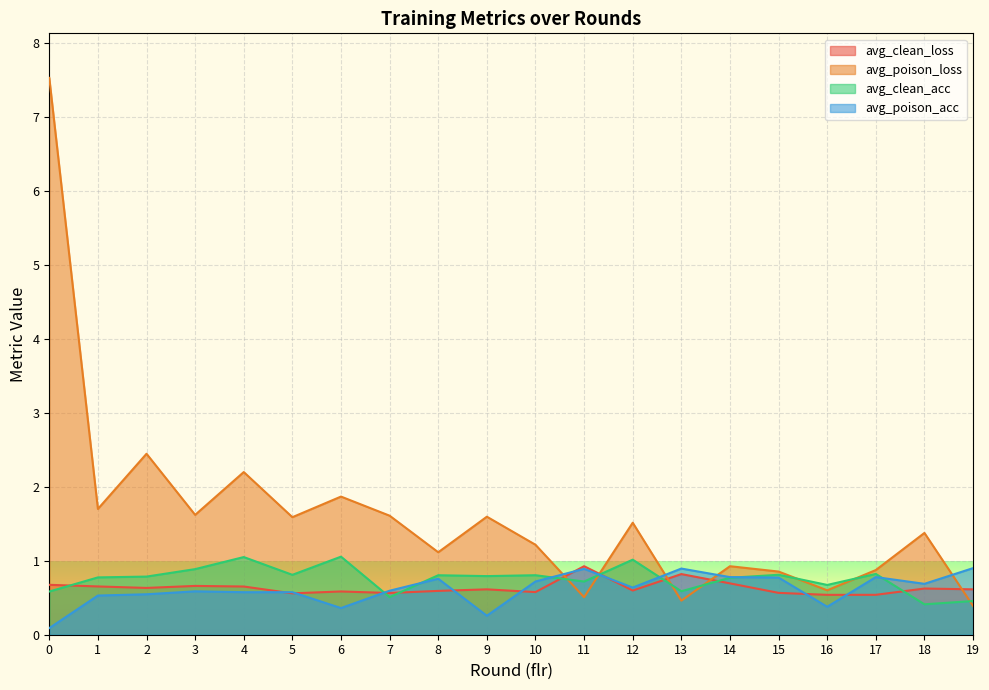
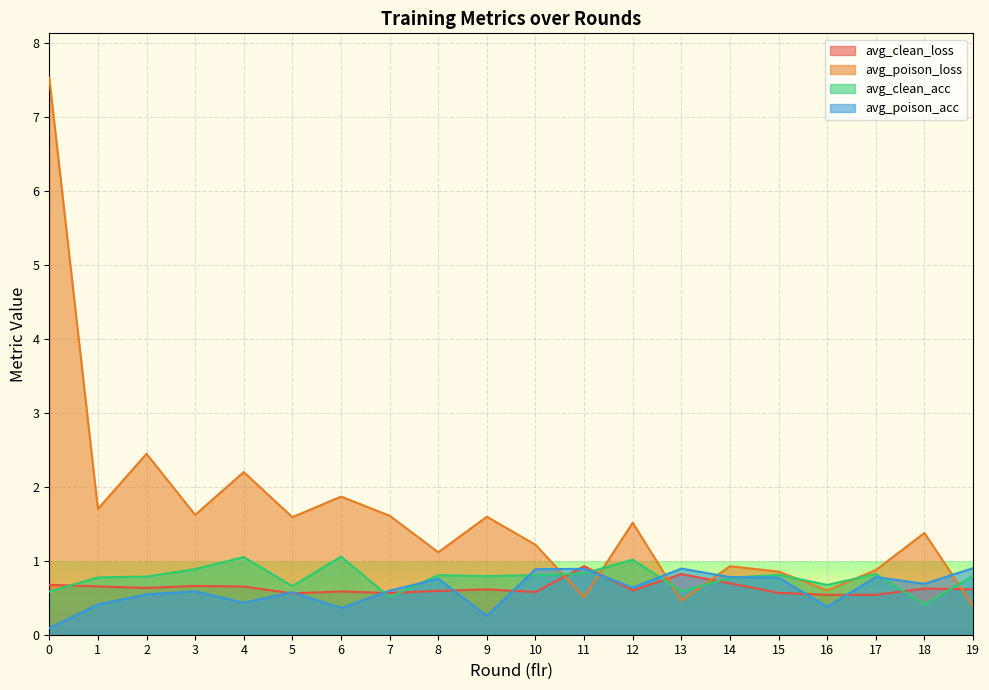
avg_poison_acc, 1: 0.5 -> 0.4
avg_poison_acc, 4: 0.6 -> 0.4
avg_clean_acc, 5: 0.8 -> 0.7
avg_poison_acc, 10: 0.7 -> 0.9
avg_clean_acc, 11: 0.7 -> 0.8
avg_clean_acc, 19: 0.5 -> 0.8
